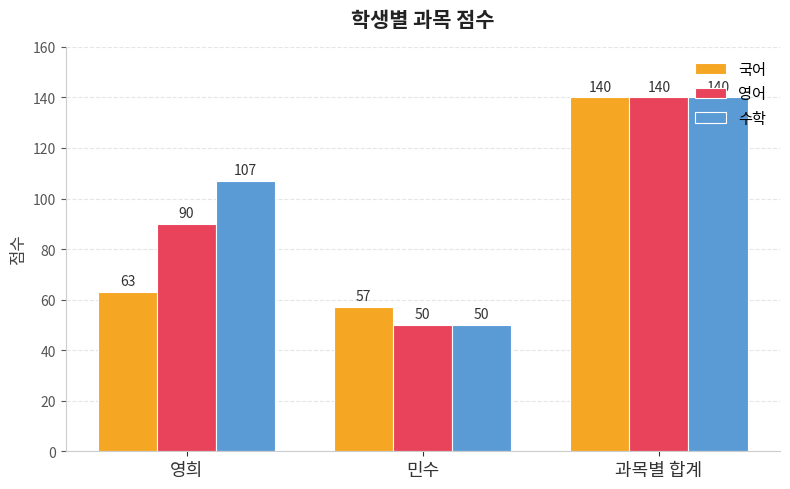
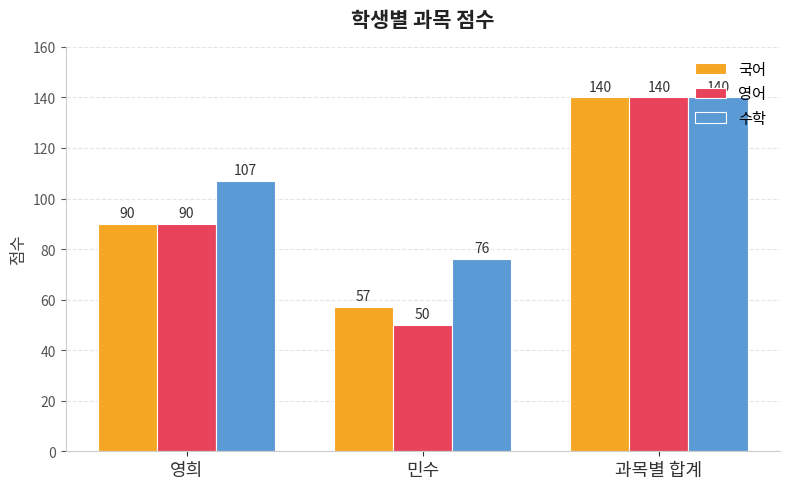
국어, 영희: 63 -> 90
수학, 민수: 50 -> 76
